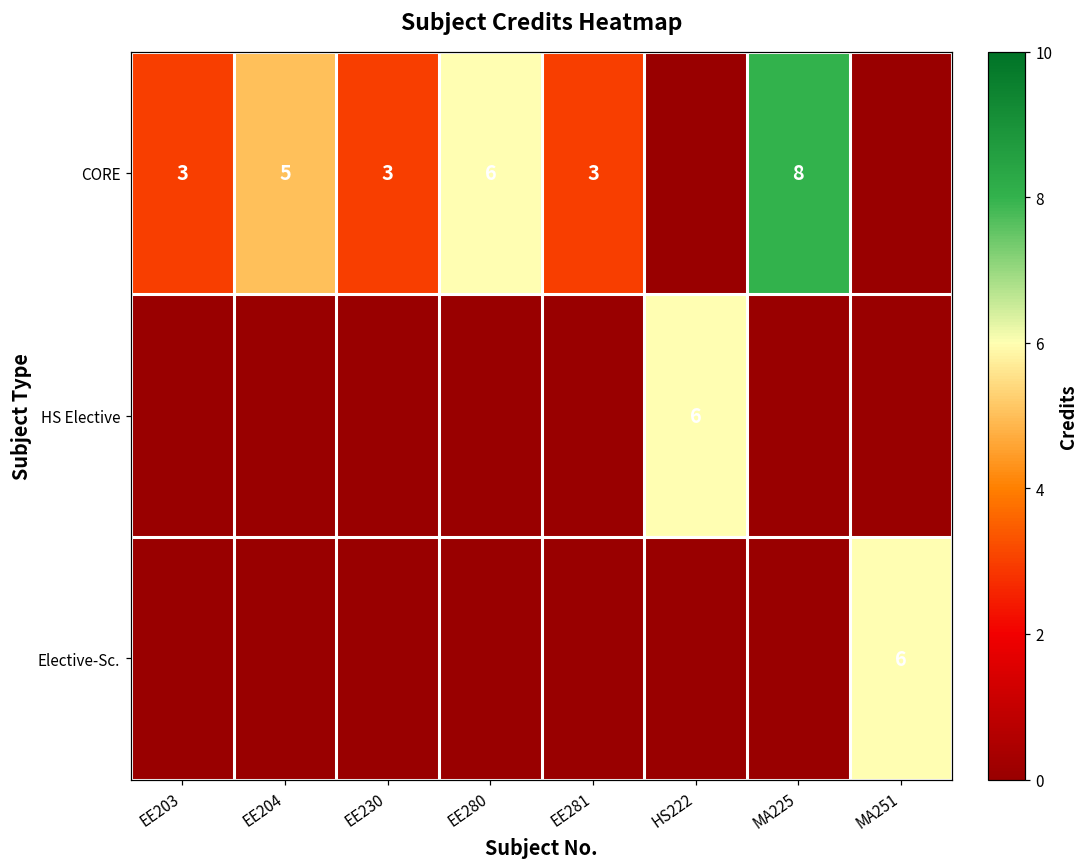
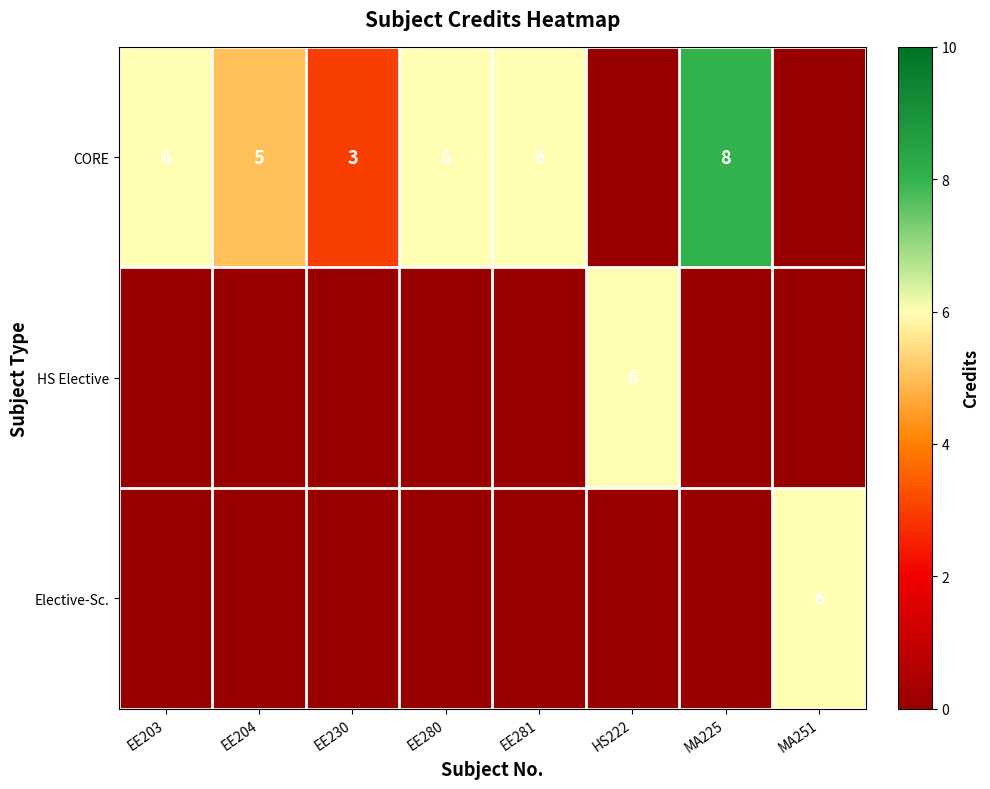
CORE, EE203: 3 -> 6
CORE, EE281: 3 -> 6
